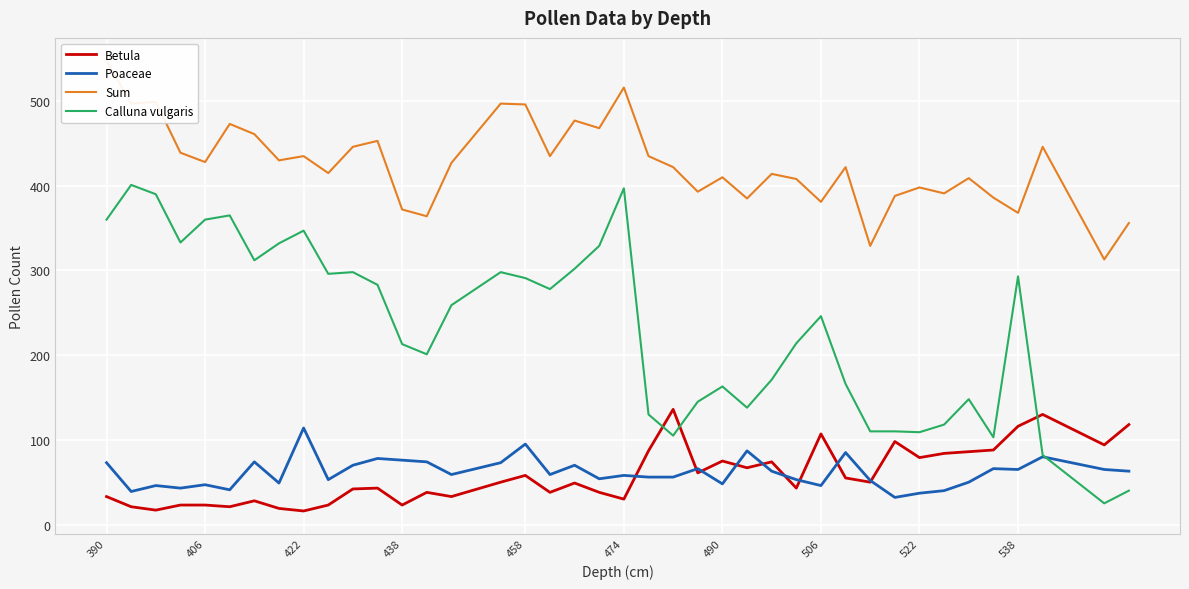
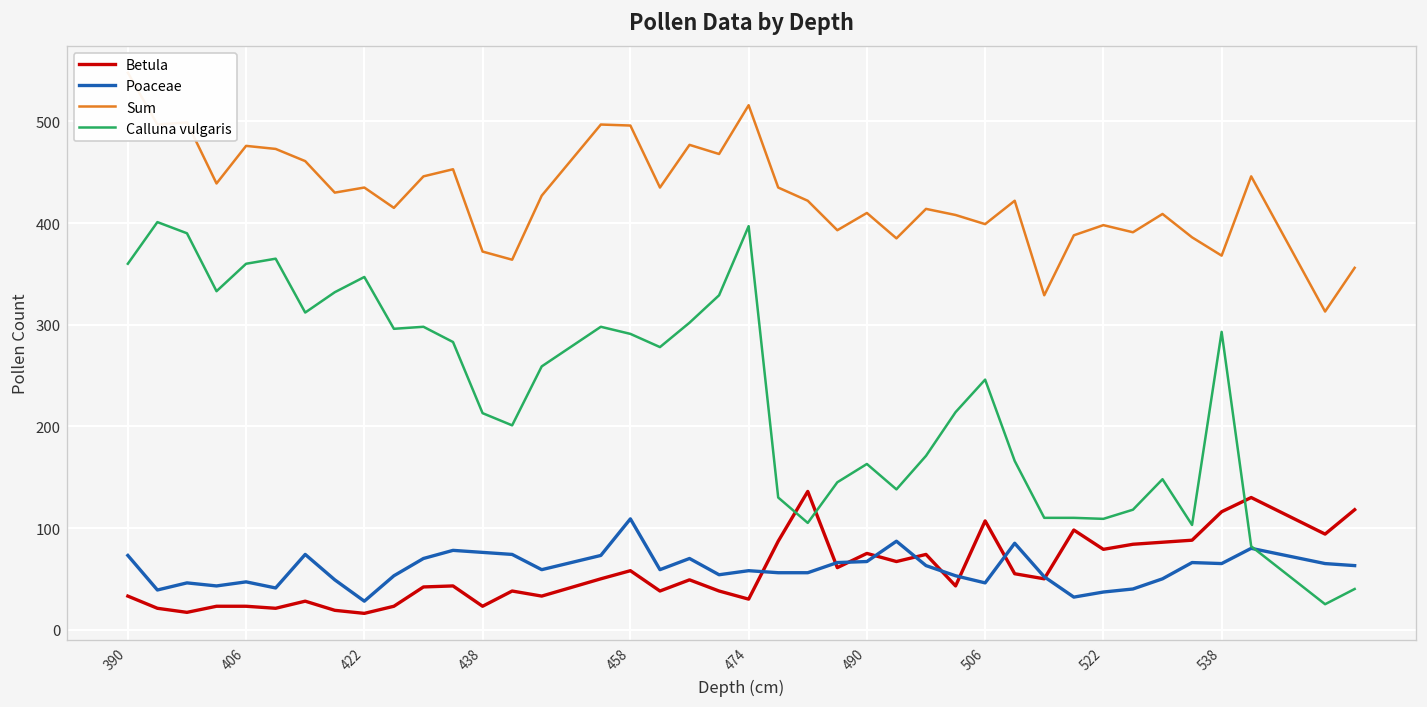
Sum, 406: 430 -> 480
Poaceae, 422: 110 -> 30
Poaceae, 458: 100 -> 110
Poaceae, 490: 50 -> 70
Sum, 506: 380 -> 400
